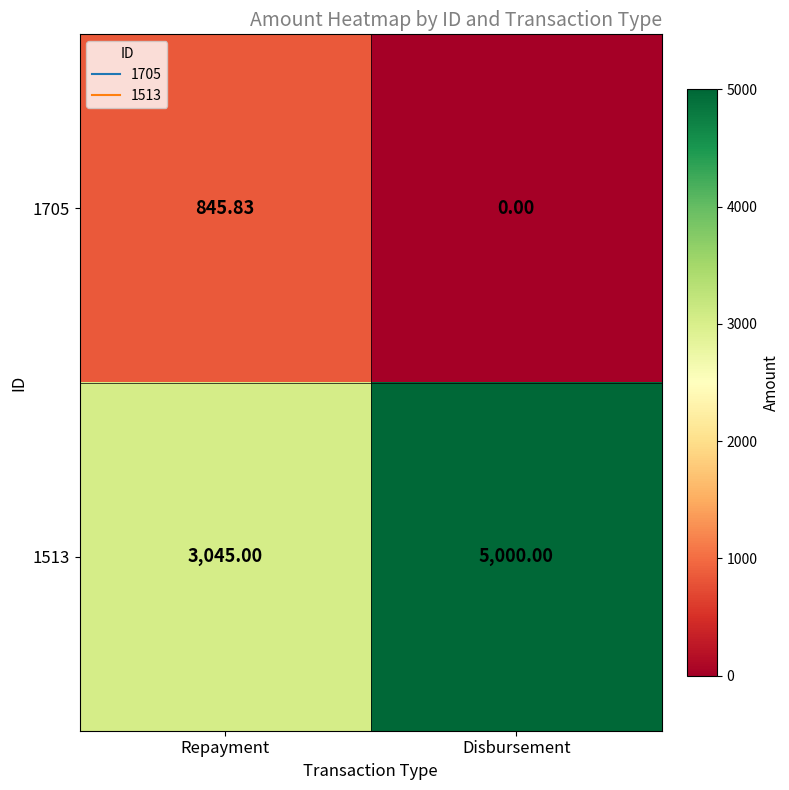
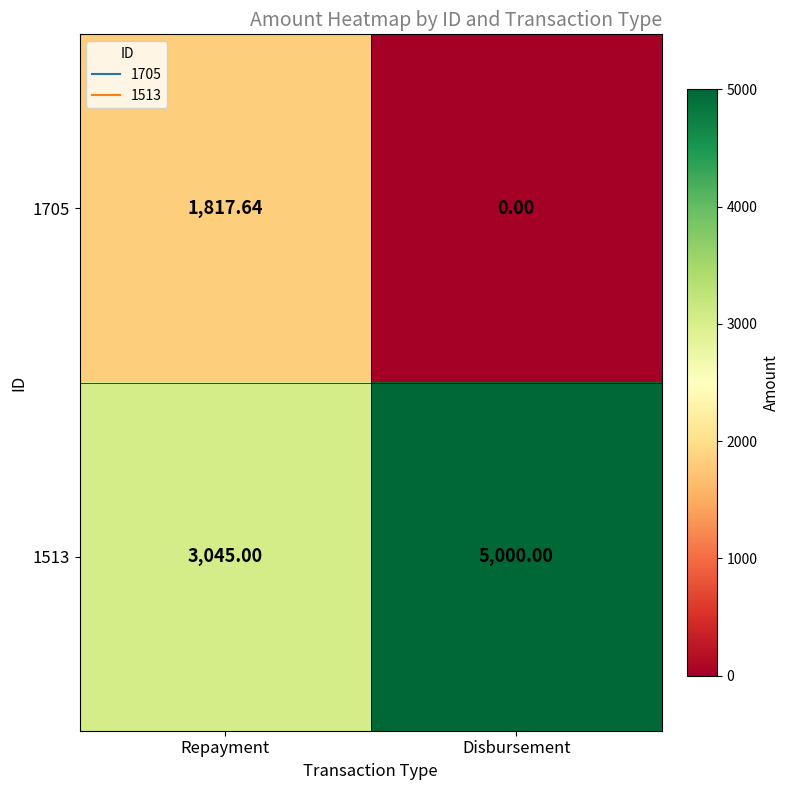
1705, Repayment: 845.83 -> 1,817.64
